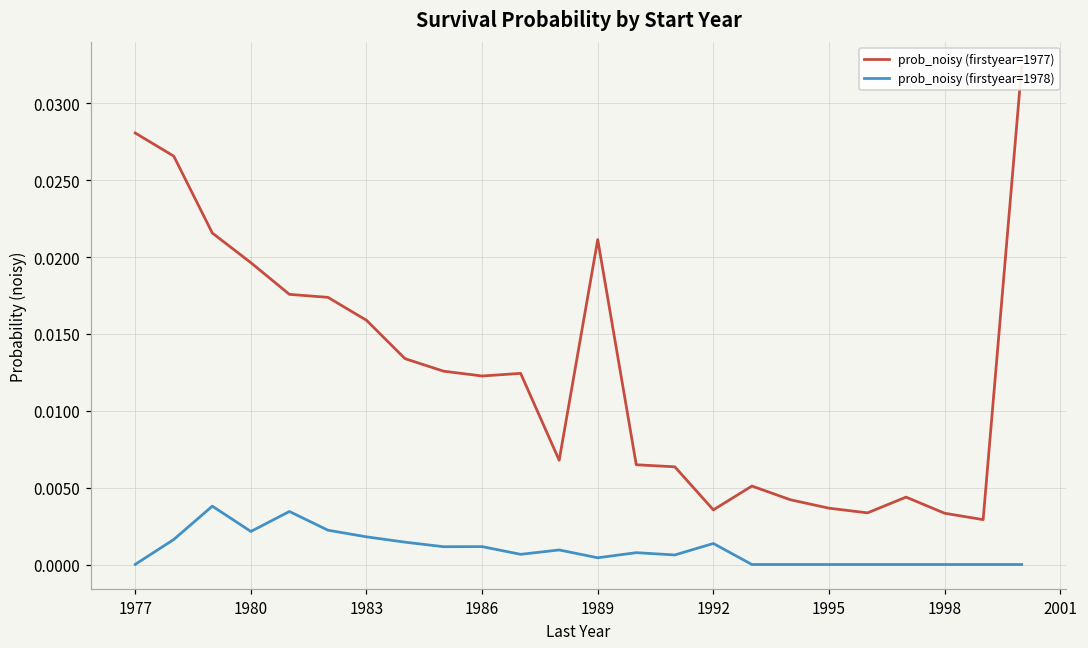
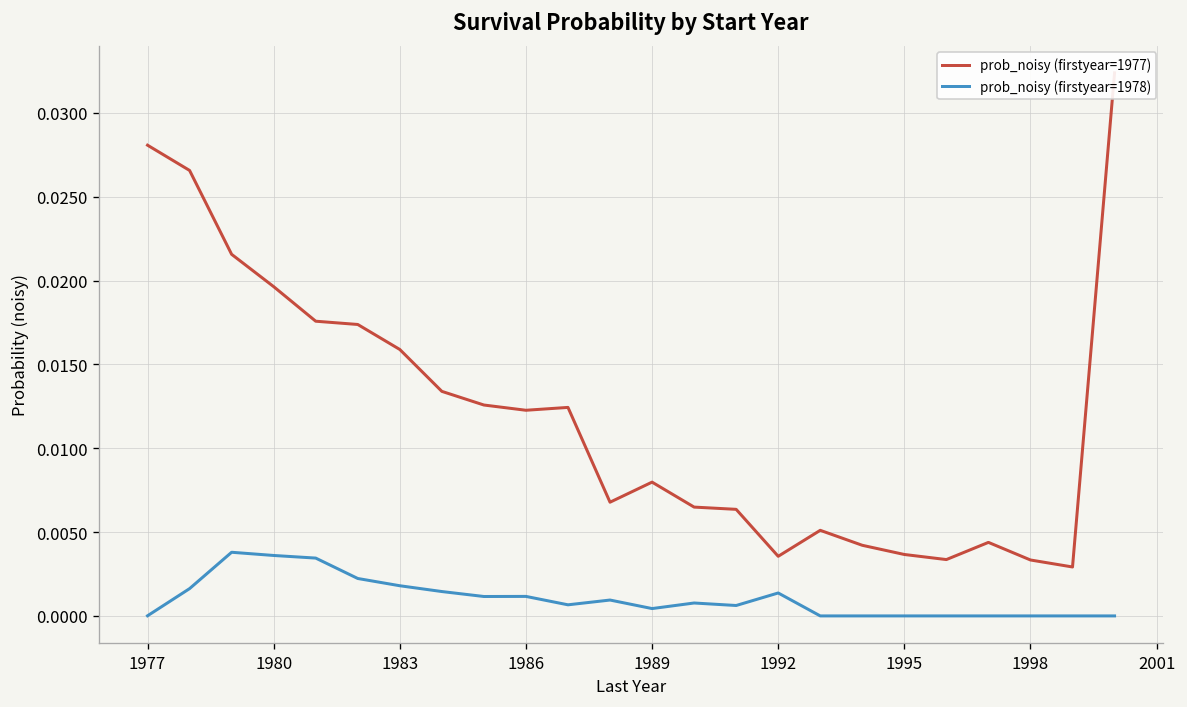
prob_noisy (firstyear=1978), 1980: 0.0022 -> 0.0036
prob_noisy (firstyear=1977), 1989: 0.0211 -> 0.0080
